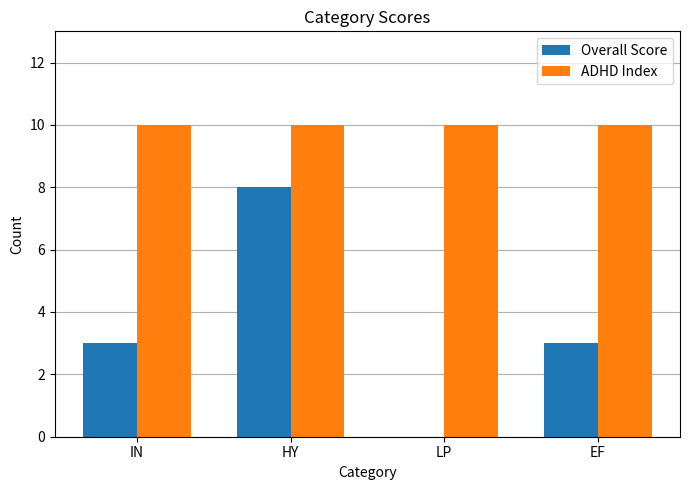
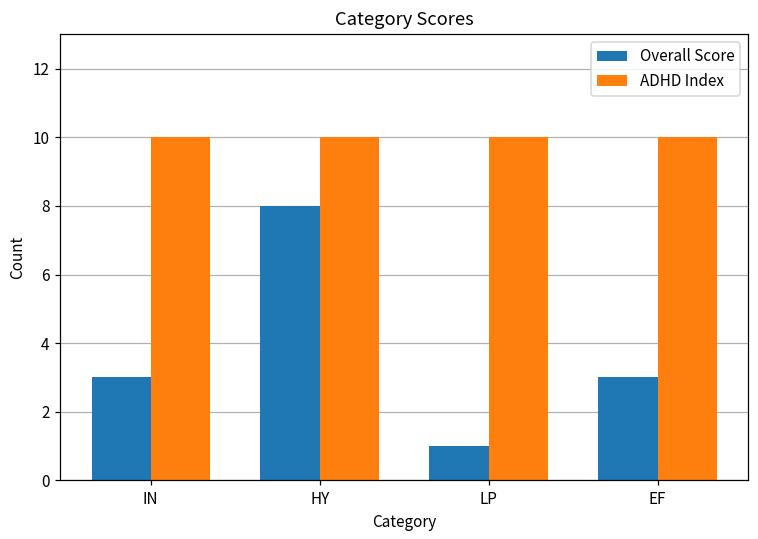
Overall Score, LP: 0 -> 1
